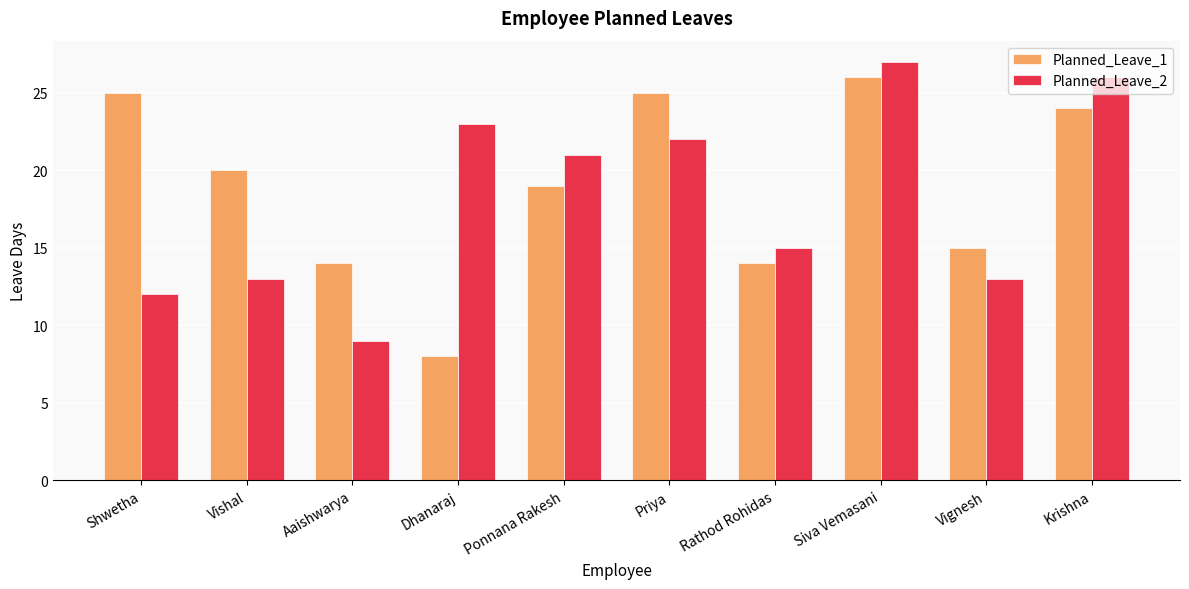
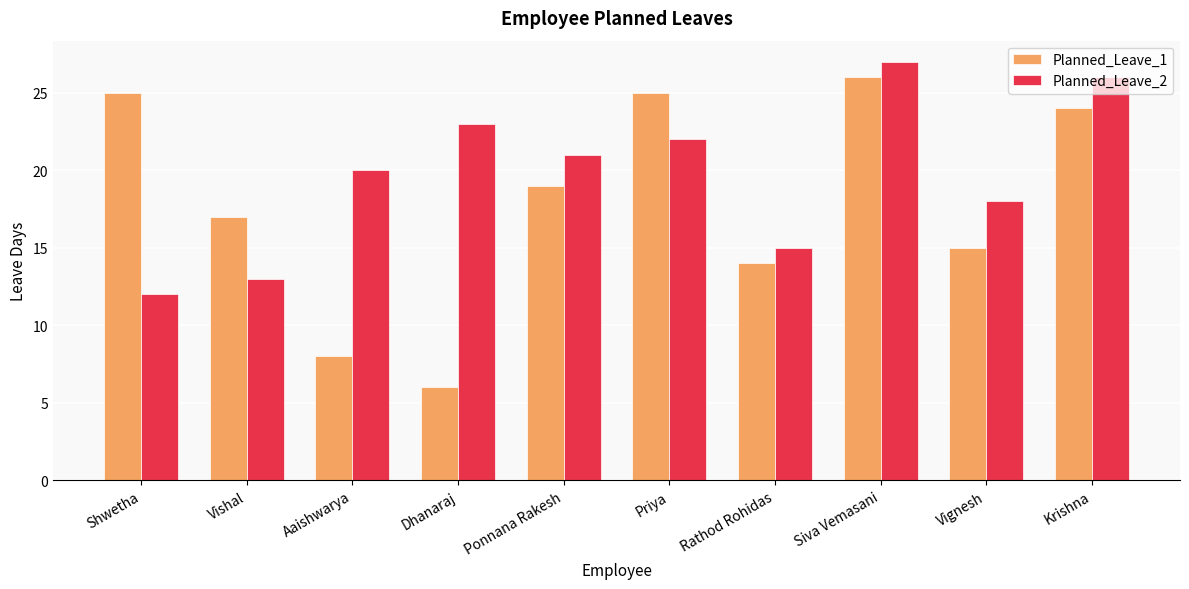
Planned_Leave_1, Vishal: 20 -> 17
Planned_Leave_1, Aaishwarya: 14 -> 8
Planned_Leave_2, Aaishwarya: 9 -> 20
Planned_Leave_1, Dhanaraj: 8 -> 6
Planned_Leave_2, Vignesh: 13 -> 18
